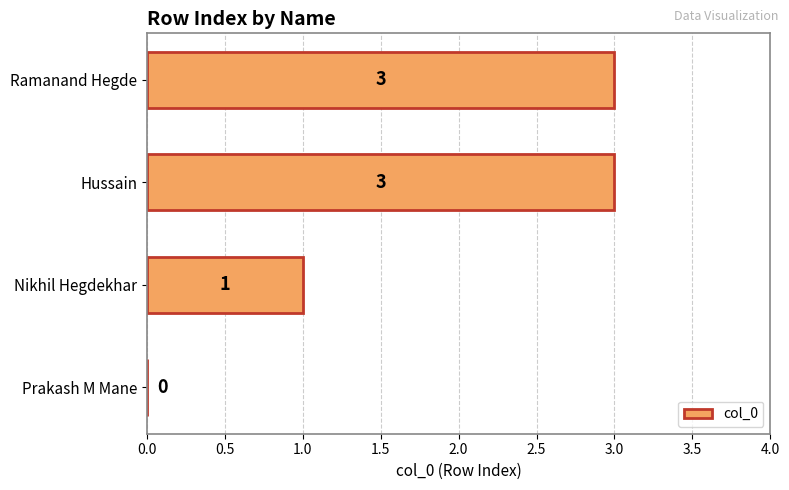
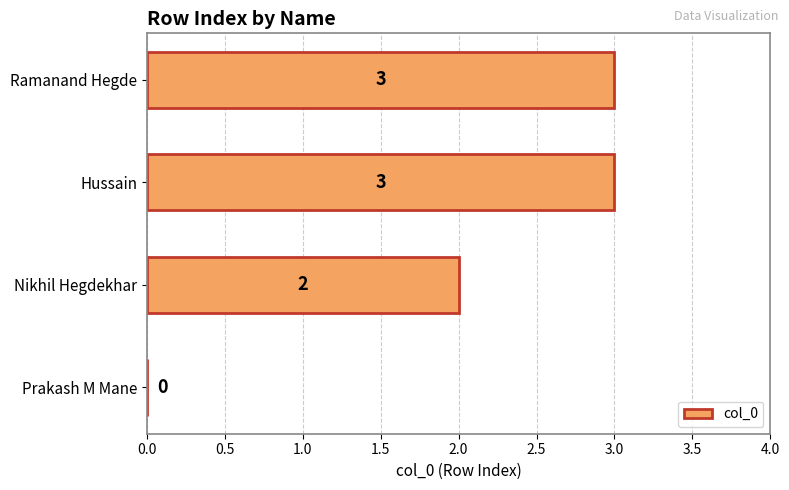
Nikhil Hegdekhar: 1 -> 2
